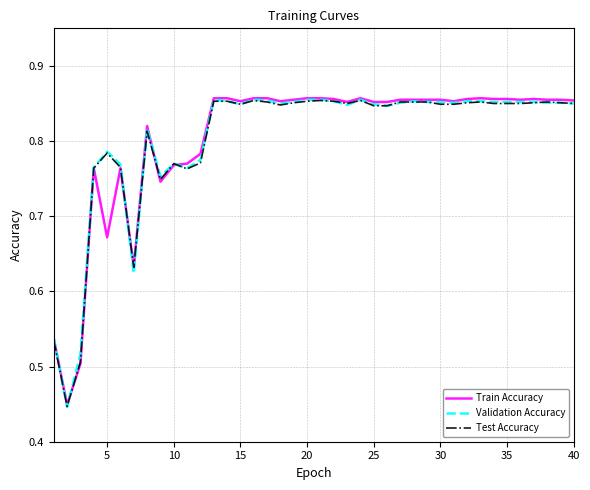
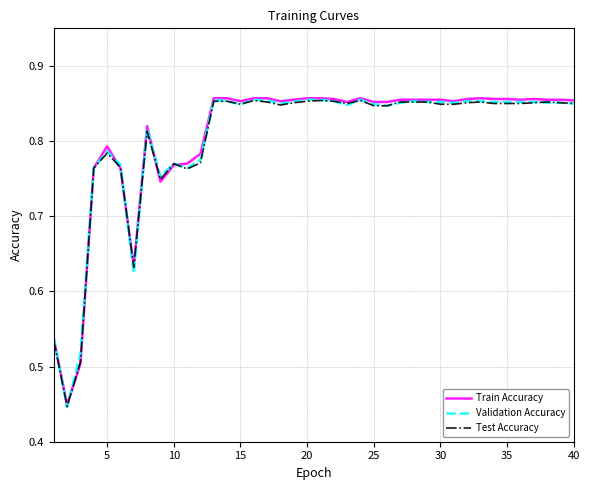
Train Accuracy, 5: 0.67 -> 0.79
